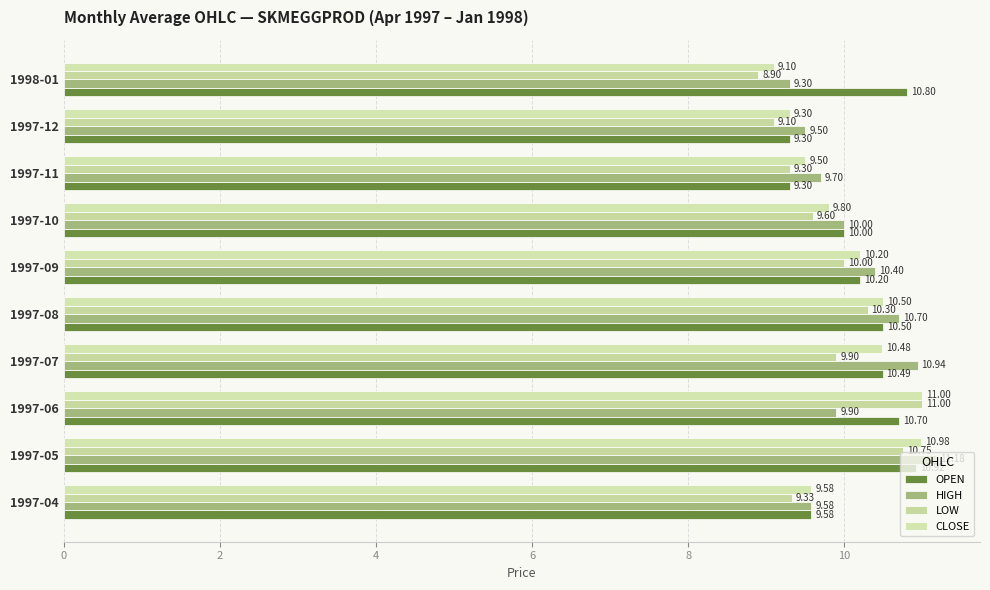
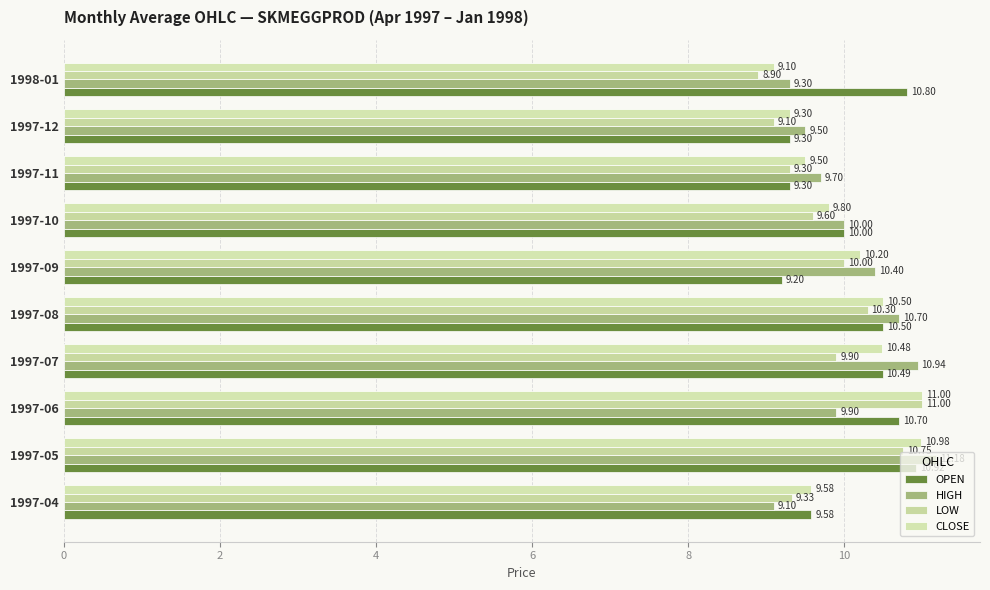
OPEN, 1997-09: 10.20 -> 9.20
HIGH, 1997-04: 9.58 -> 9.10
